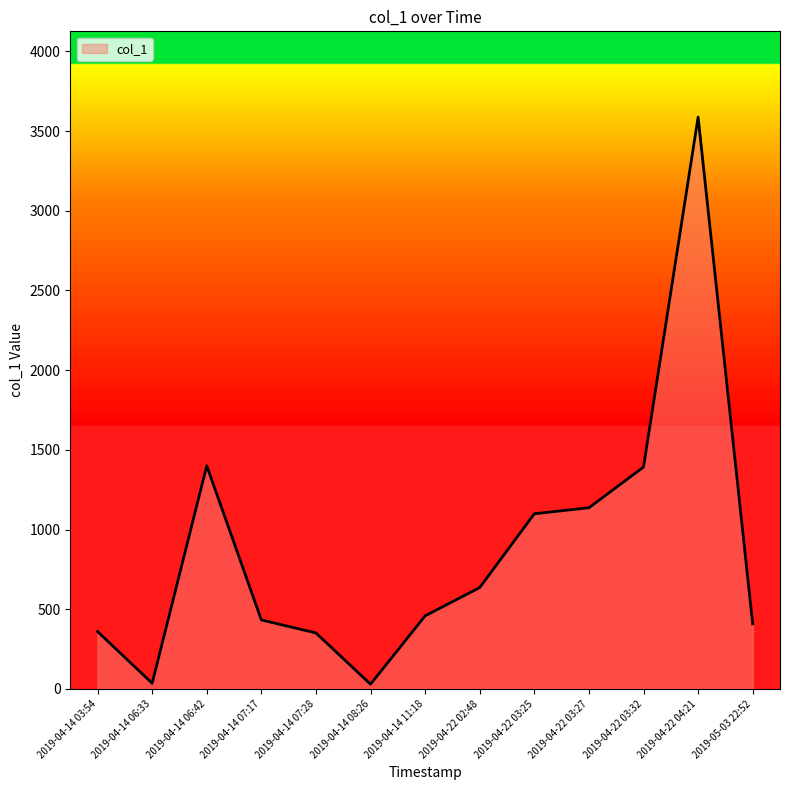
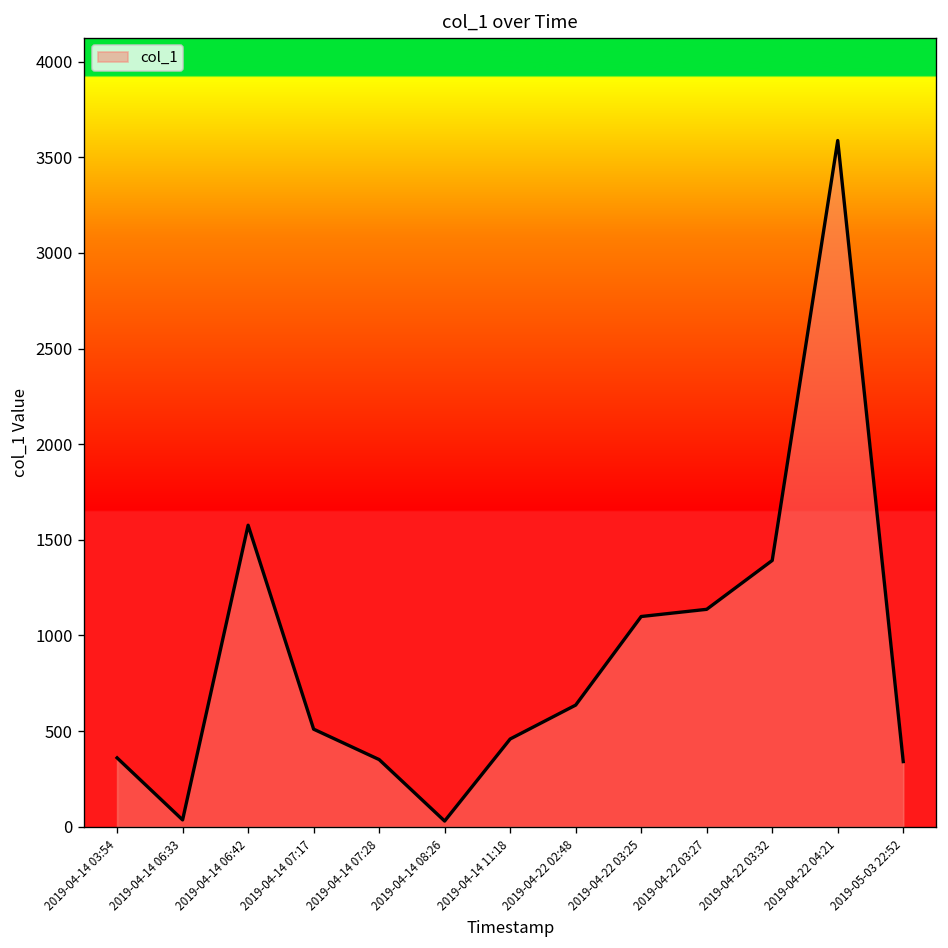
2019-04-14 06:42: 1400 -> 1580
2019-04-14 07:17: 430 -> 510
2019-05-03 22:52: 410 -> 340
